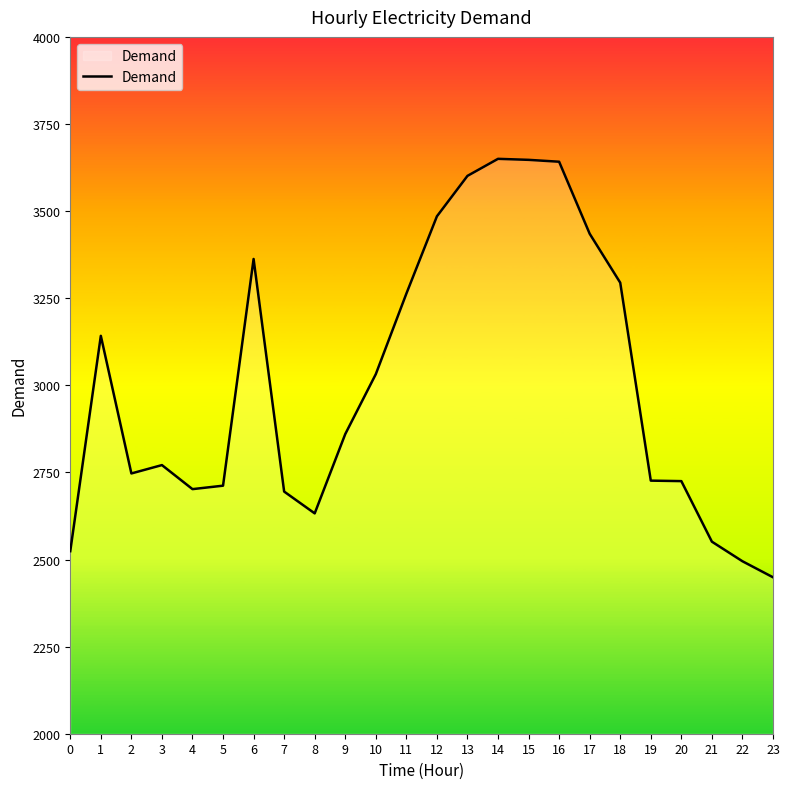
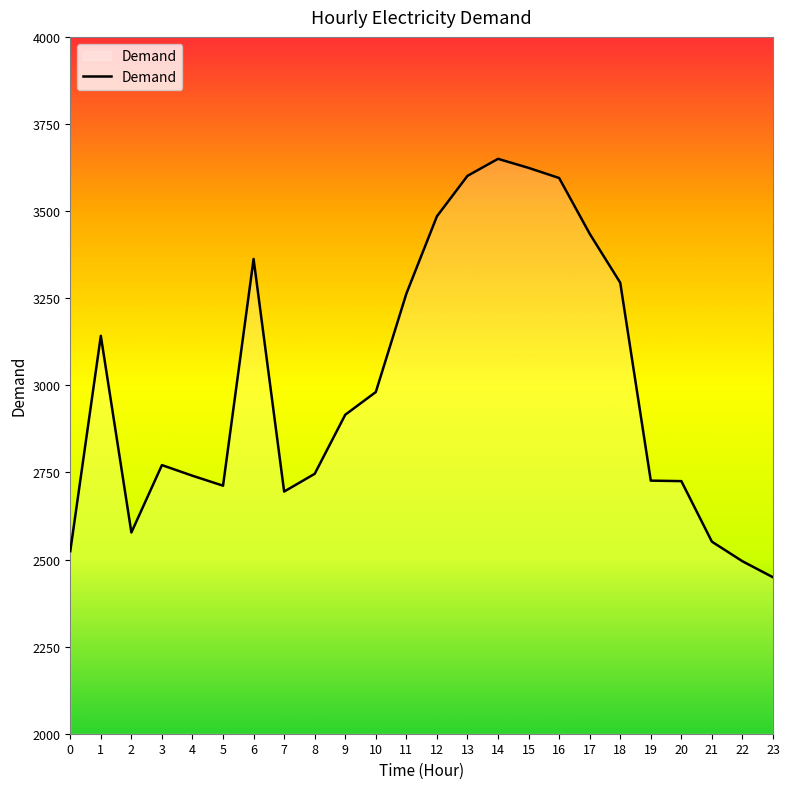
2: 2750 -> 2580
4: 2700 -> 2740
8: 2630 -> 2750
9: 2860 -> 2920
10: 3030 -> 2980
15: 3650 -> 3620
16: 3640 -> 3600
